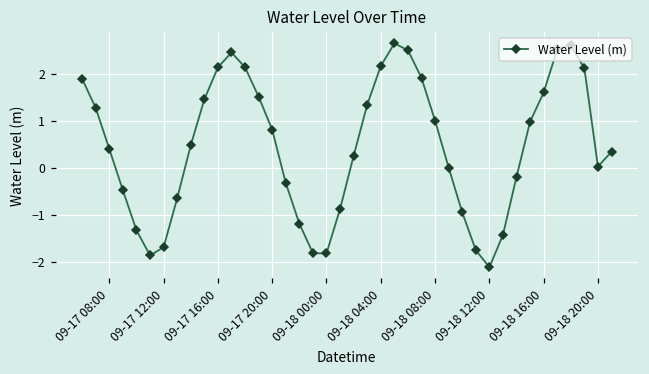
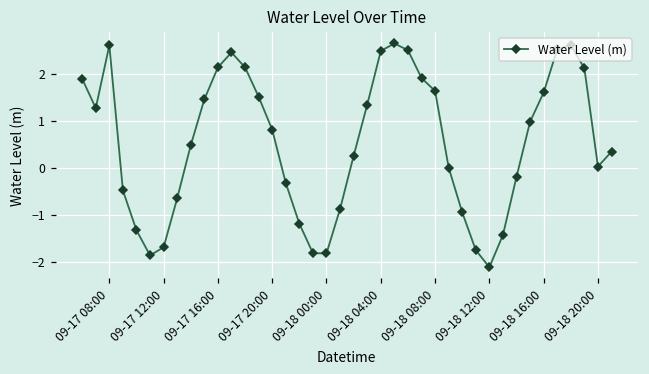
09-17 08:00: 0.4 -> 2.6
09-18 04:00: 2.2 -> 2.5
09-18 08:00: 1.0 -> 1.6
